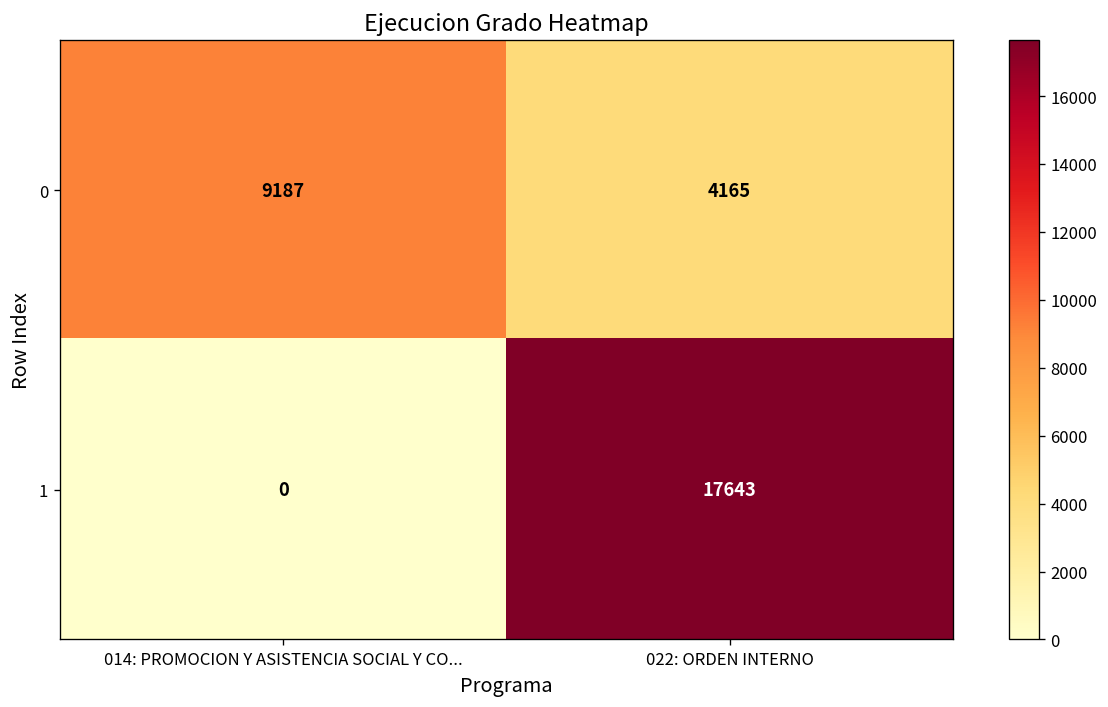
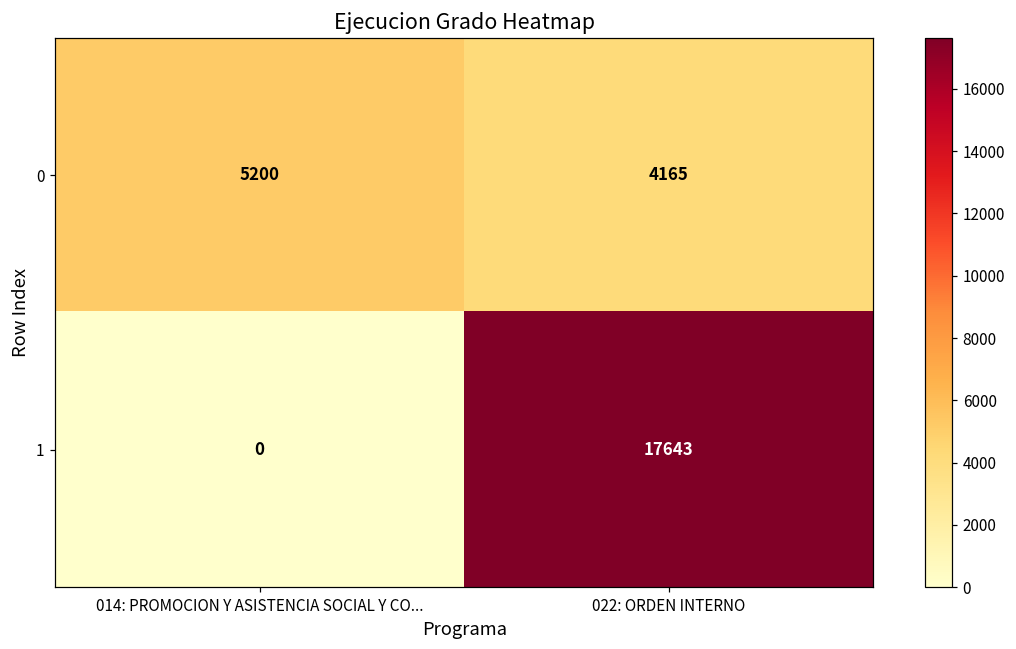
0, 014: PROMOCION Y ASISTENCIA SOCIAL Y CO...: 9187 -> 5200
